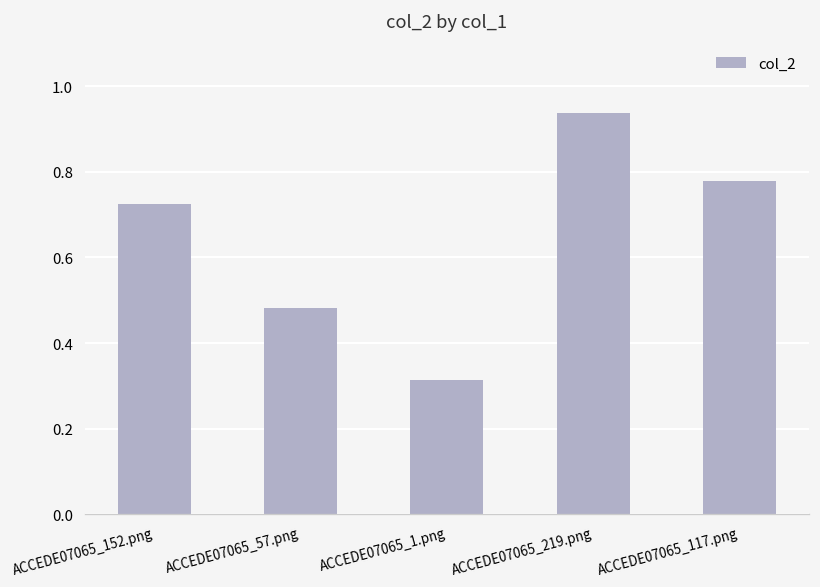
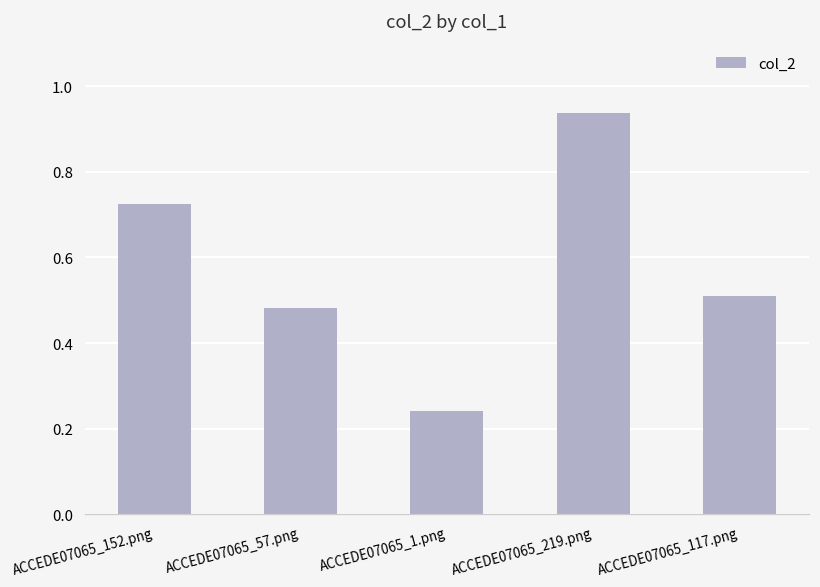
ACCEDE07065_1.png: 0.31 -> 0.24
ACCEDE07065_117.png: 0.78 -> 0.51
